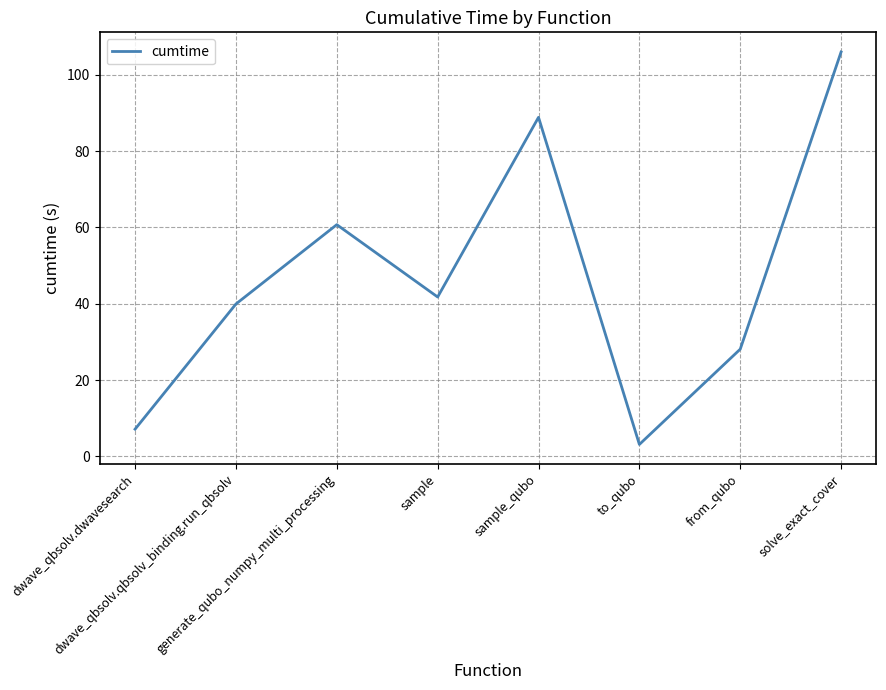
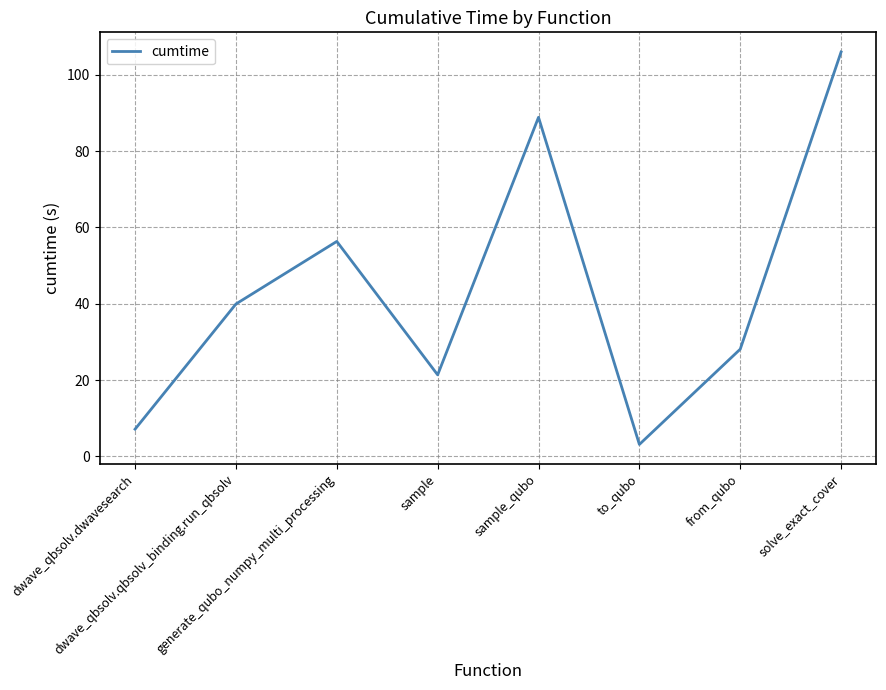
generate_qubo_numpy_multi_processing: 61 -> 56
sample: 42 -> 21
